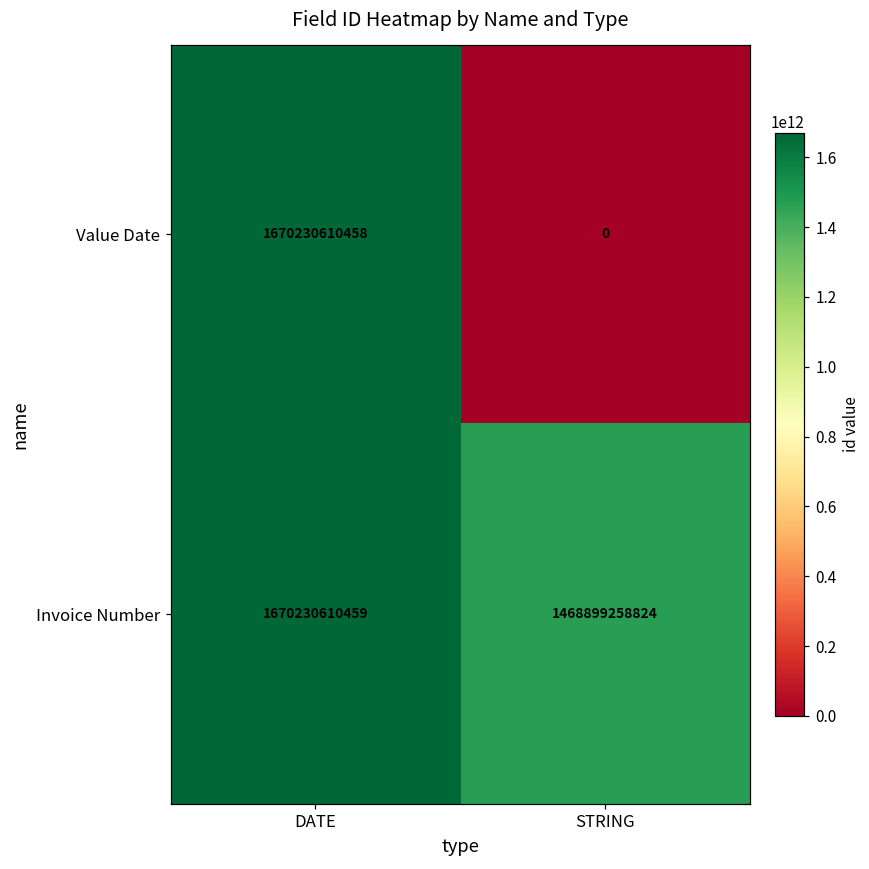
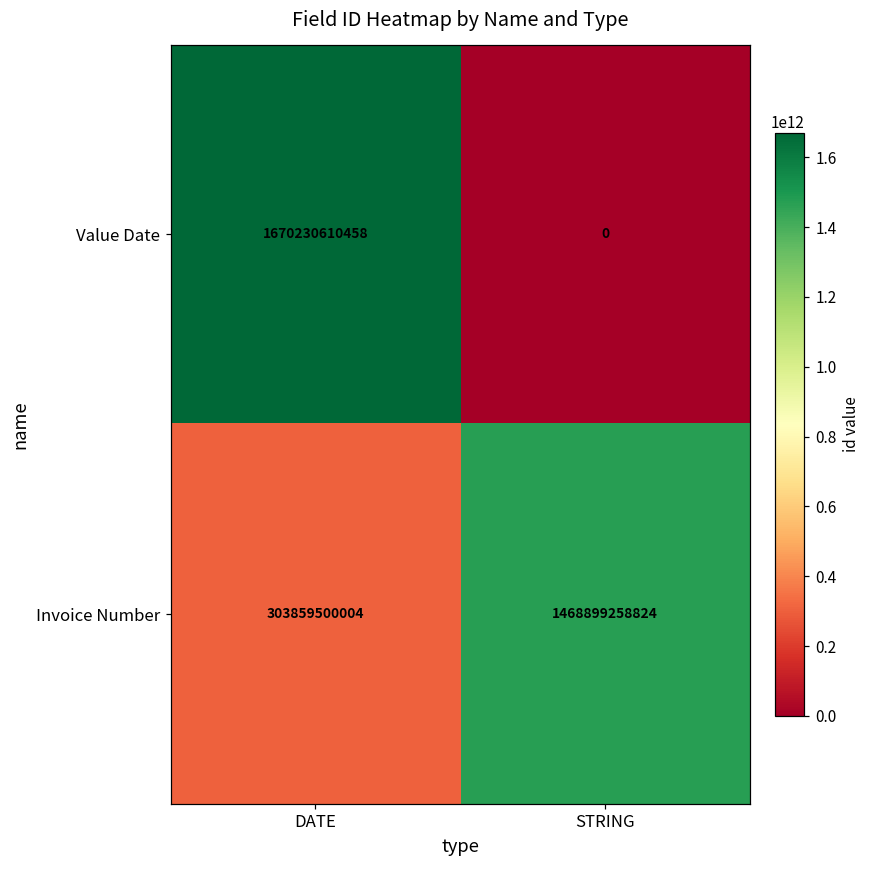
Invoice Number, DATE: 1670230610459 -> 303859500004
